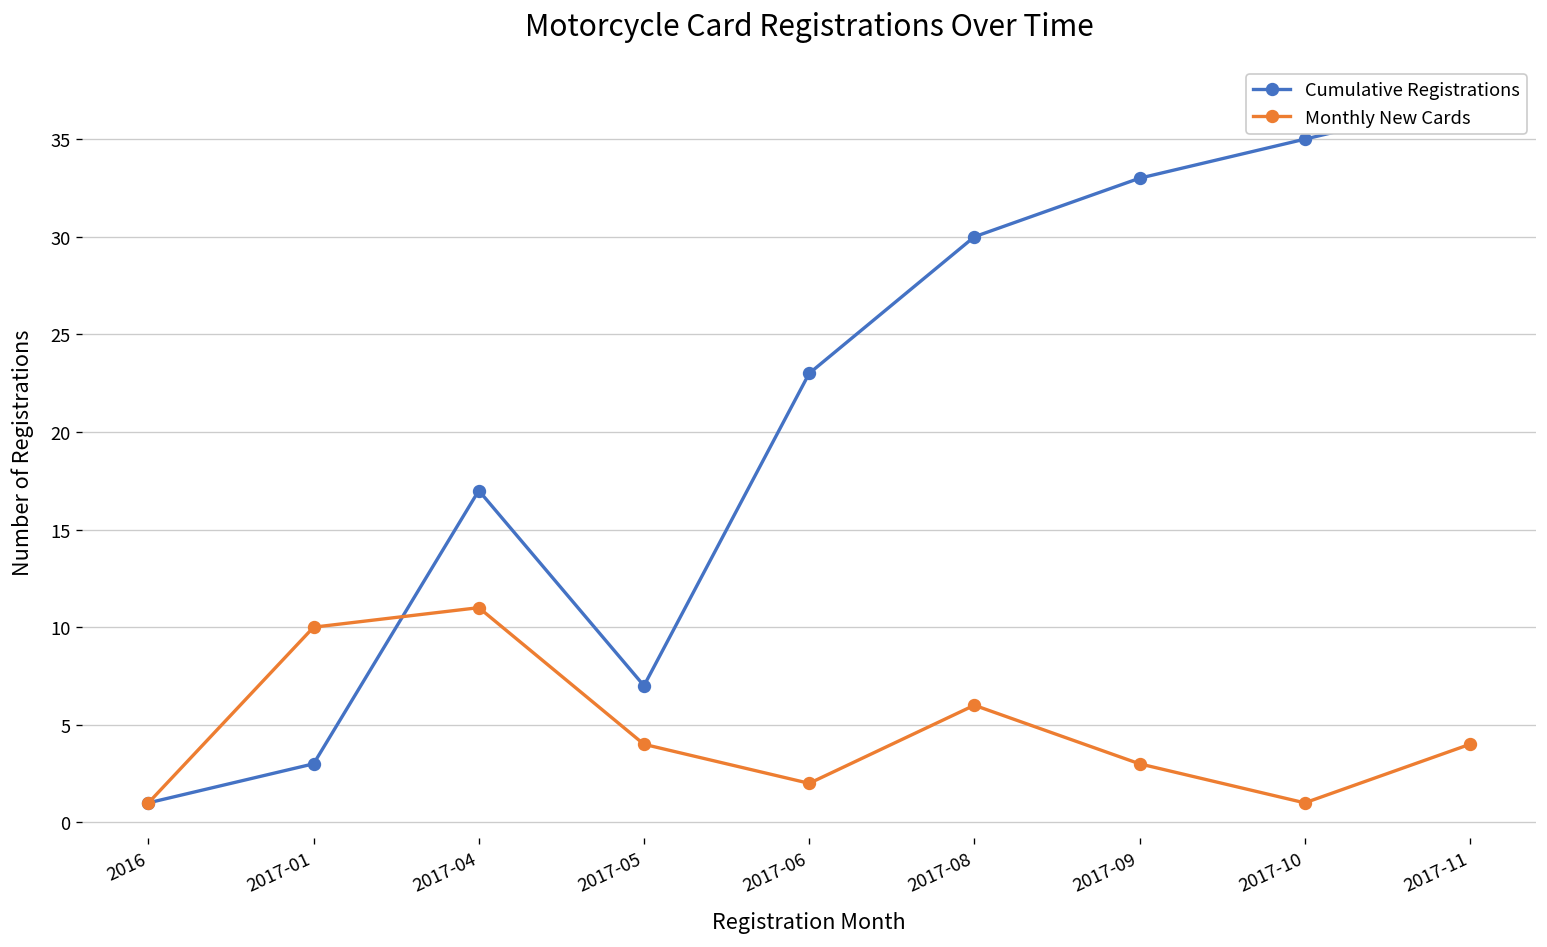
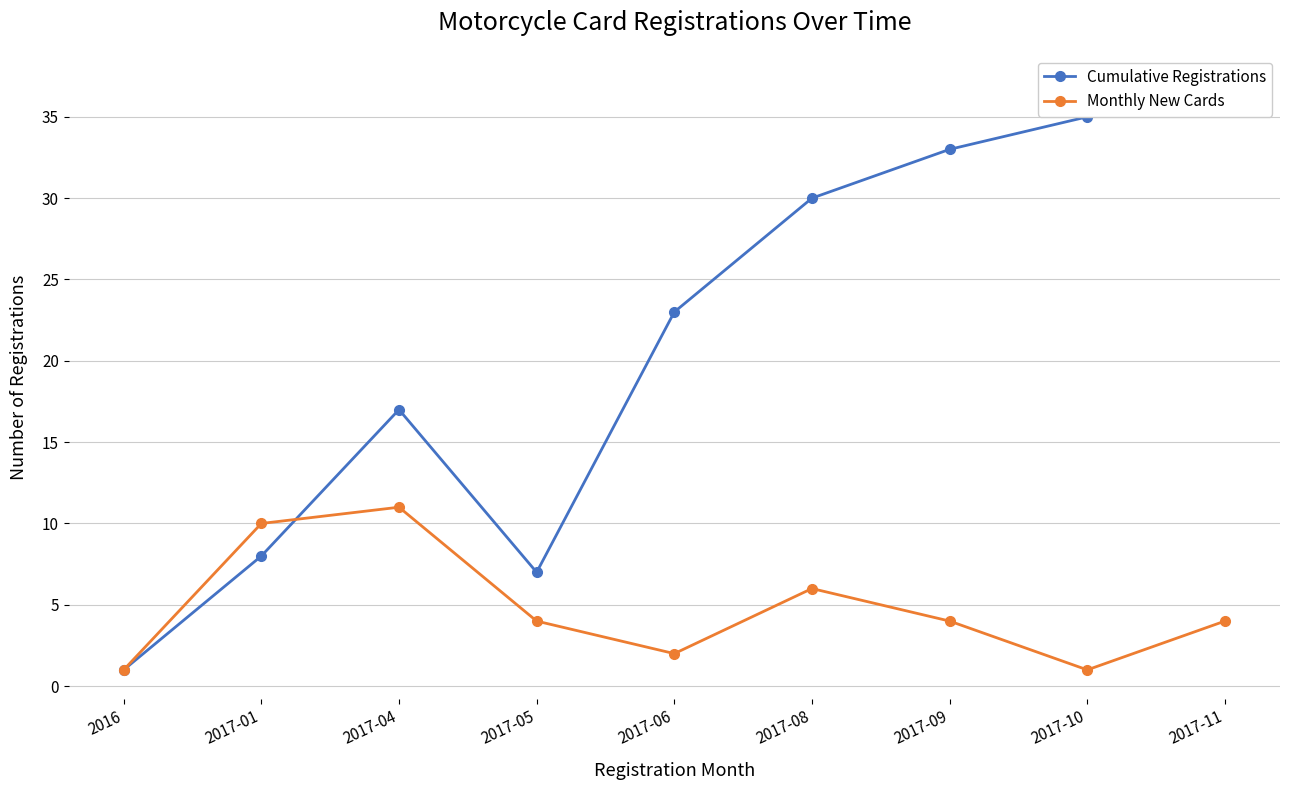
Cumulative Registrations, 2017-01: 3 -> 8
Monthly New Cards, 2017-09: 3 -> 4
